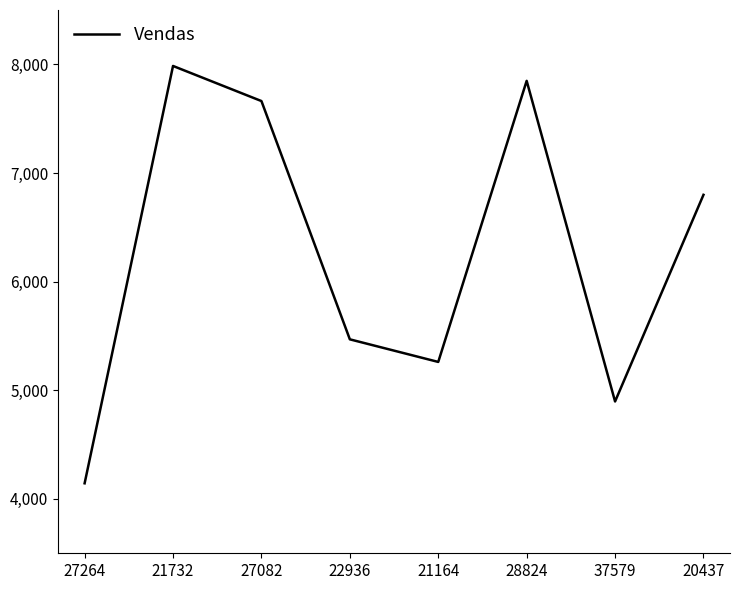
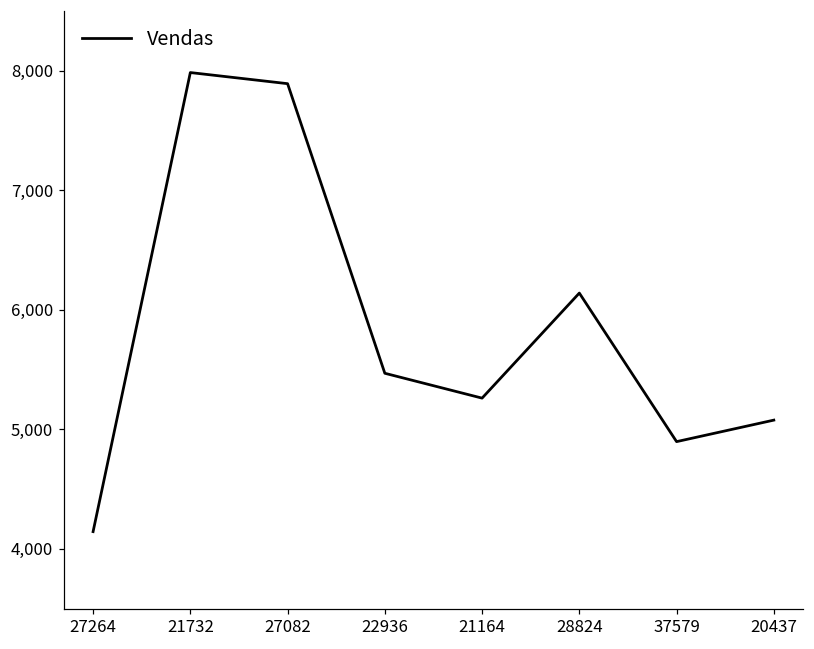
27082: 7,660 -> 7,890
28824: 7,850 -> 6,140
20437: 6,800 -> 5,080
